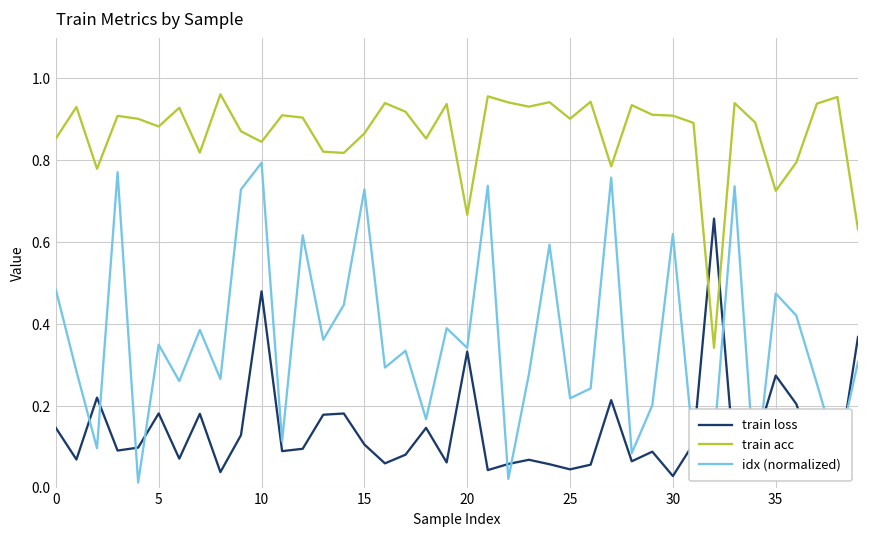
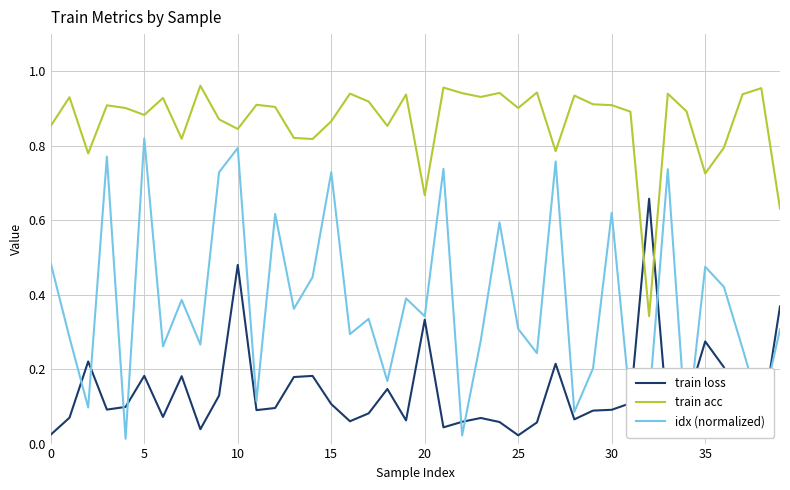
train loss, 0: 0.15 -> 0.02
idx (normalized), 5: 0.35 -> 0.82
train loss, 25: 0.05 -> 0.02
idx (normalized), 25: 0.22 -> 0.31
train loss, 30: 0.03 -> 0.09
